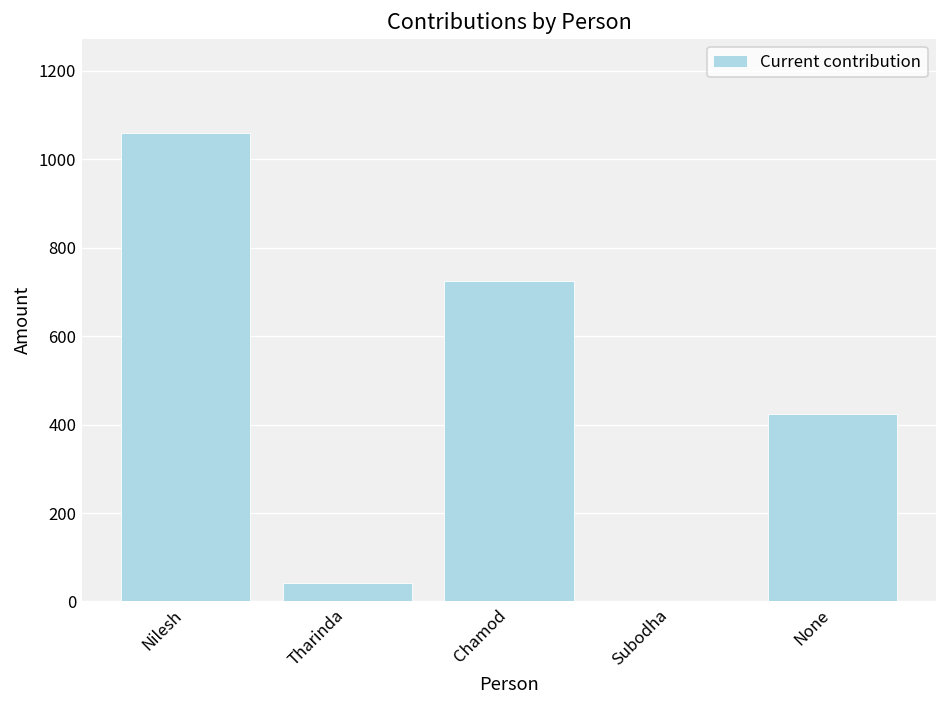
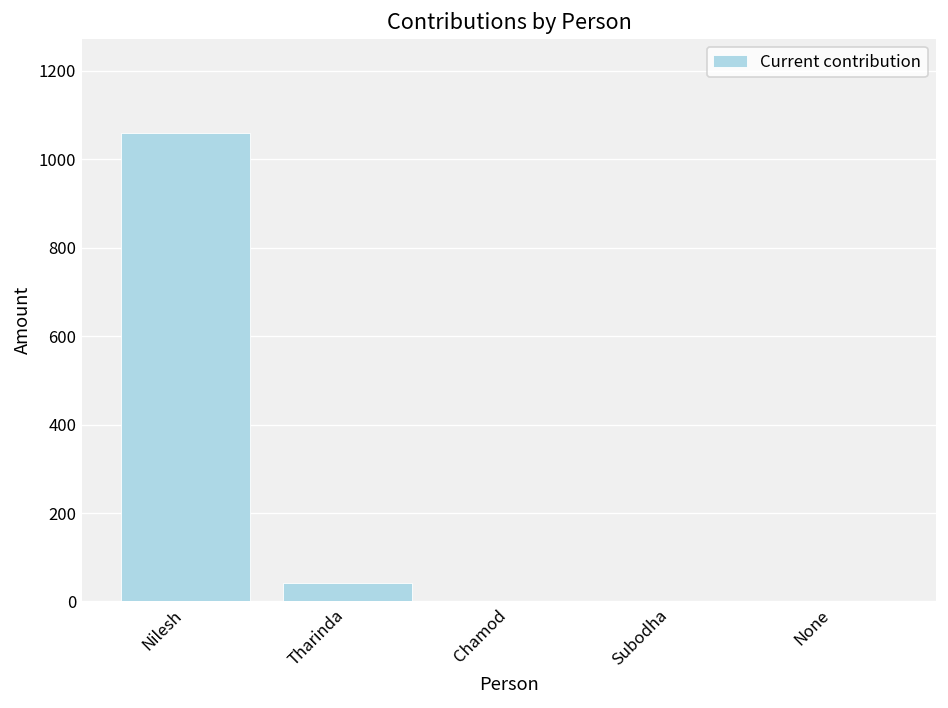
Chamod: 730 -> 0
None: 420 -> 0
